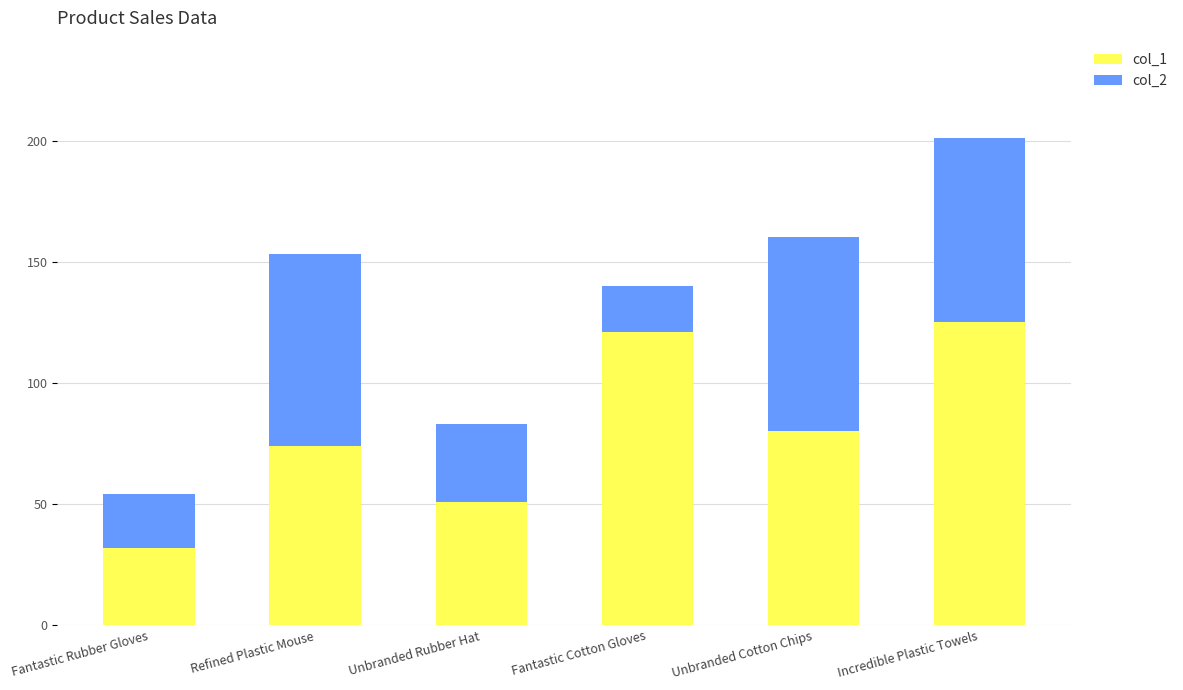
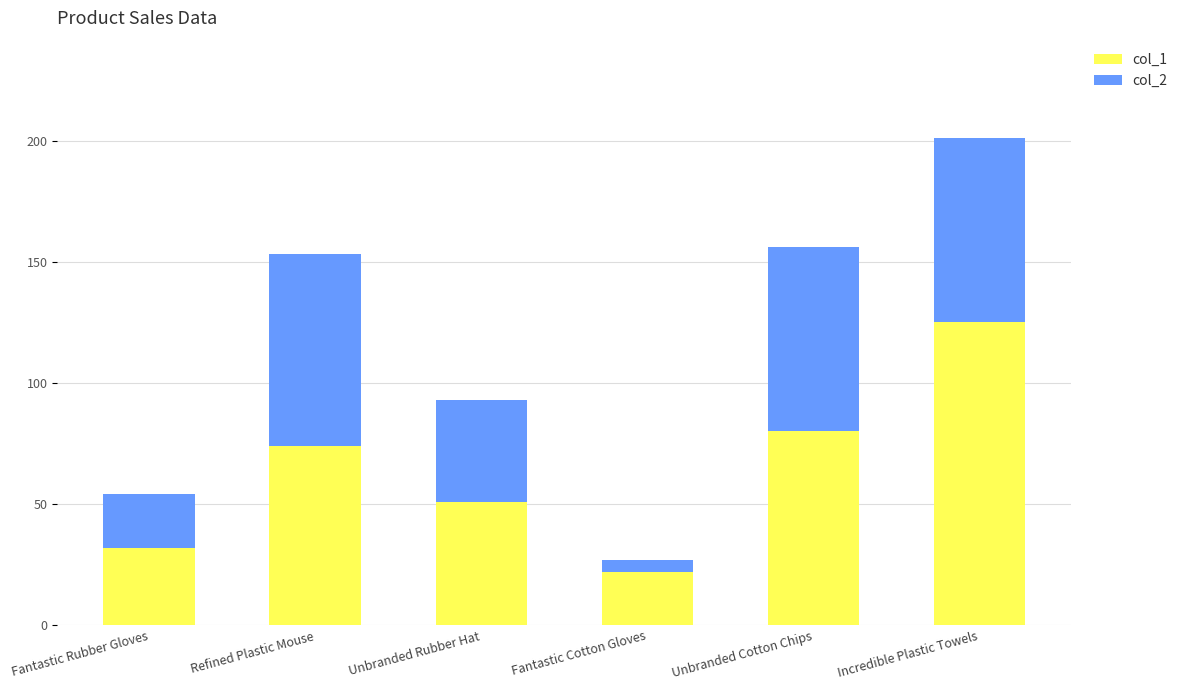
col_2, Unbranded Rubber Hat: 32 -> 42
col_1, Fantastic Cotton Gloves: 121 -> 22
col_2, Fantastic Cotton Gloves: 19 -> 5
col_2, Unbranded Cotton Chips: 80 -> 76
